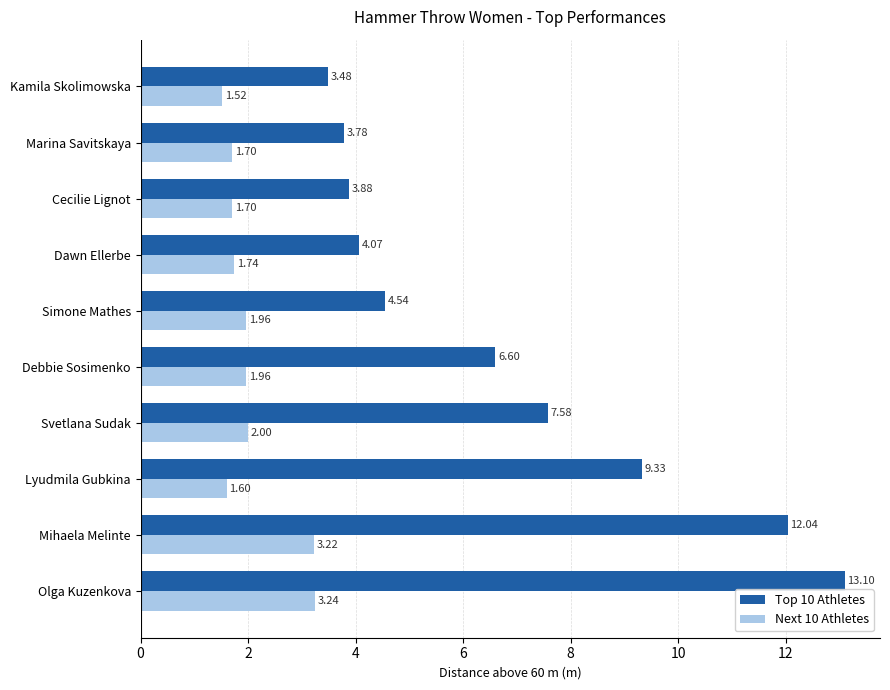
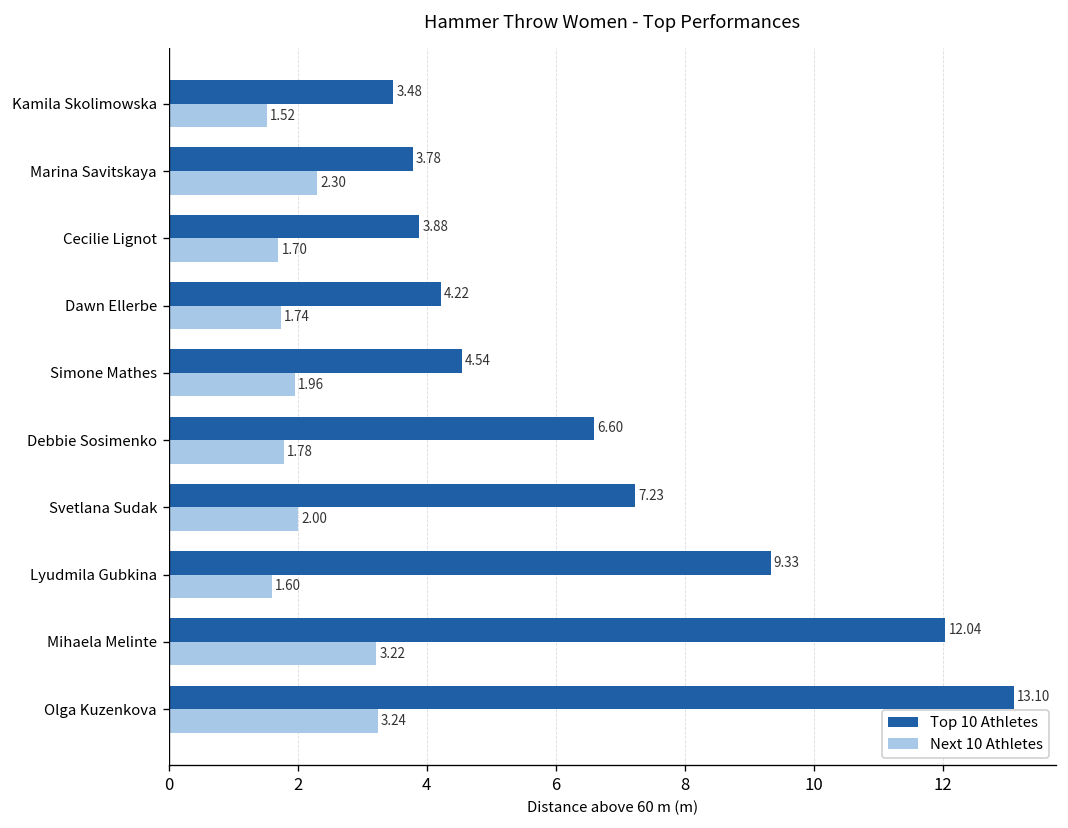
Next 10 Athletes, Marina Savitskaya: 1.70 -> 2.30
Top 10 Athletes, Dawn Ellerbe: 4.07 -> 4.22
Next 10 Athletes, Debbie Sosimenko: 1.96 -> 1.78
Top 10 Athletes, Svetlana Sudak: 7.58 -> 7.23
